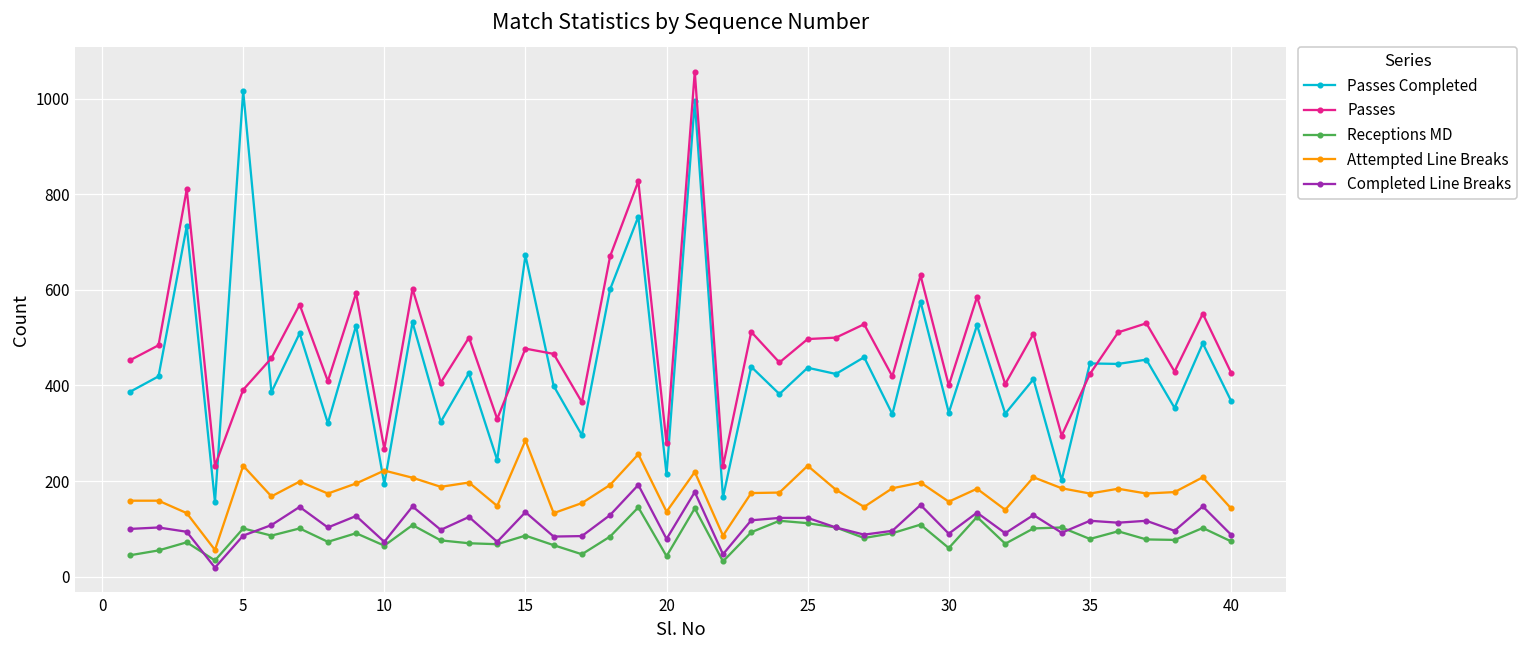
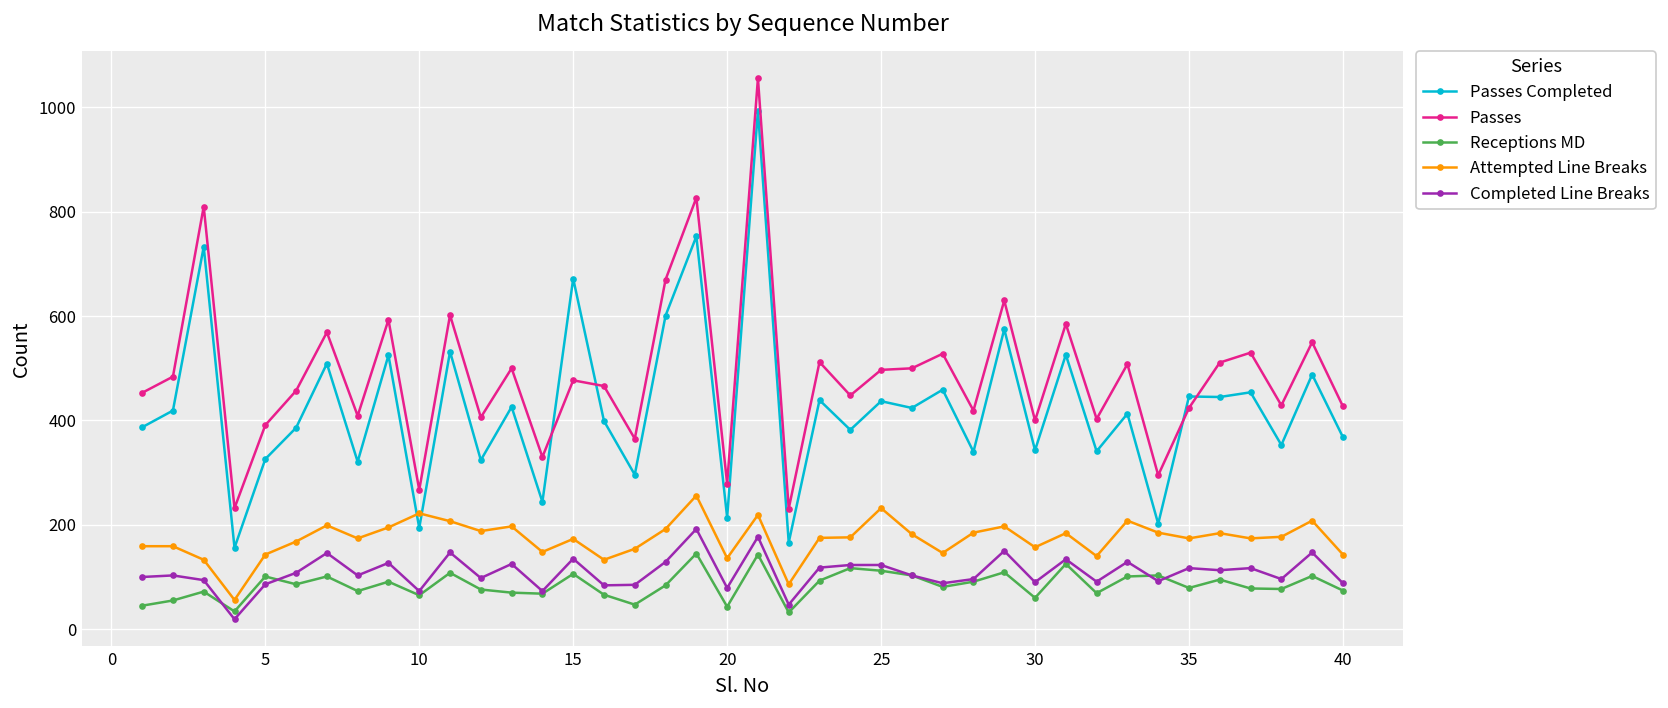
Passes Completed, 5: 1020 -> 330
Attempted Line Breaks, 5: 230 -> 140
Receptions MD, 15: 90 -> 110
Attempted Line Breaks, 15: 290 -> 170
